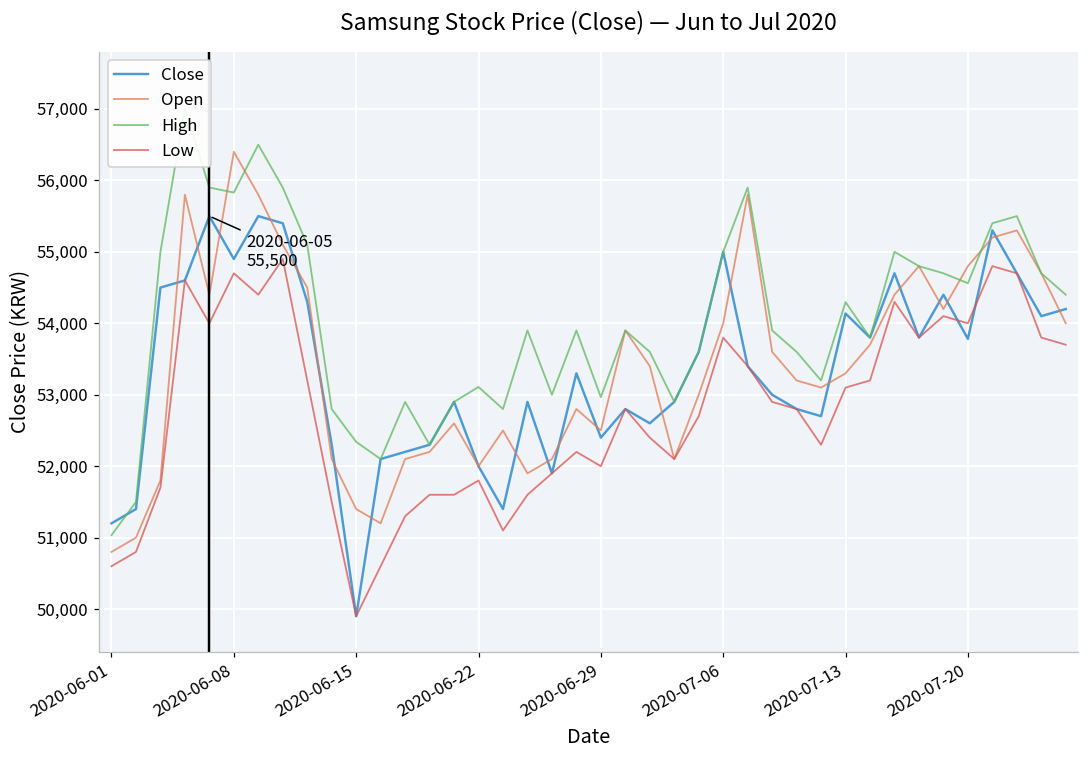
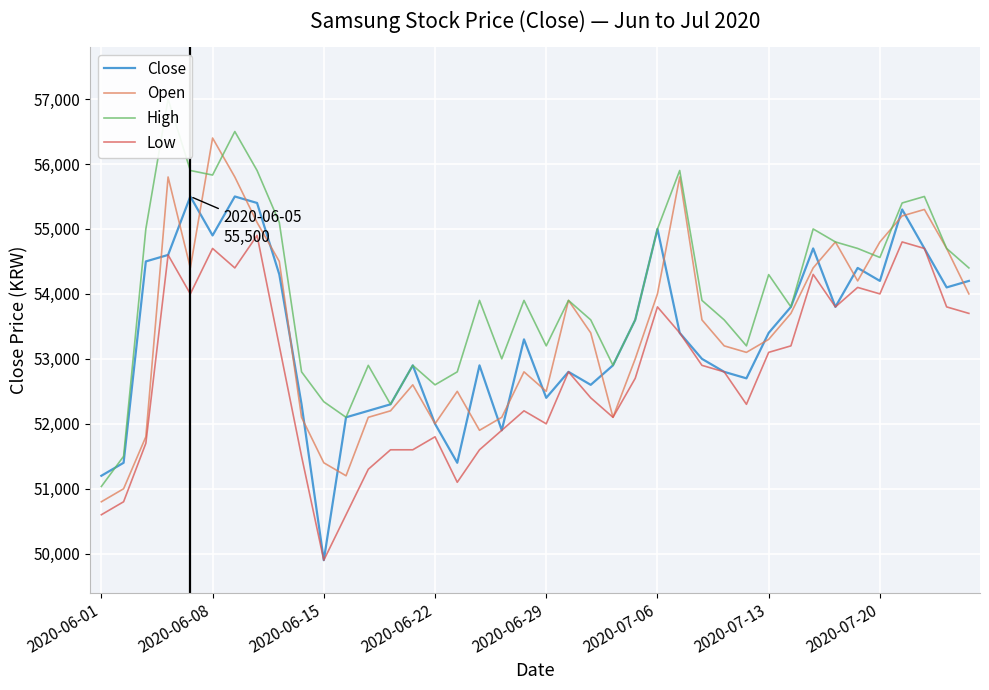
High, 2020-06-22: 53,100 -> 52,600
High, 2020-06-29: 53,000 -> 53,200
Close, 2020-07-13: 54,100 -> 53,400
Close, 2020-07-20: 53,800 -> 54,200
